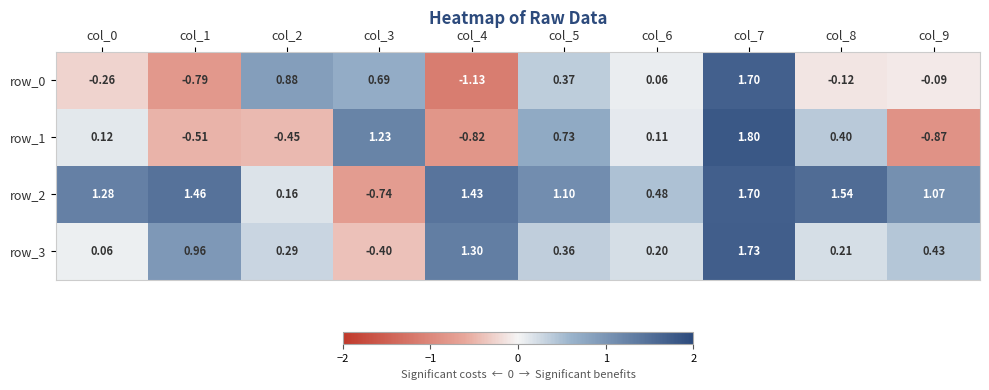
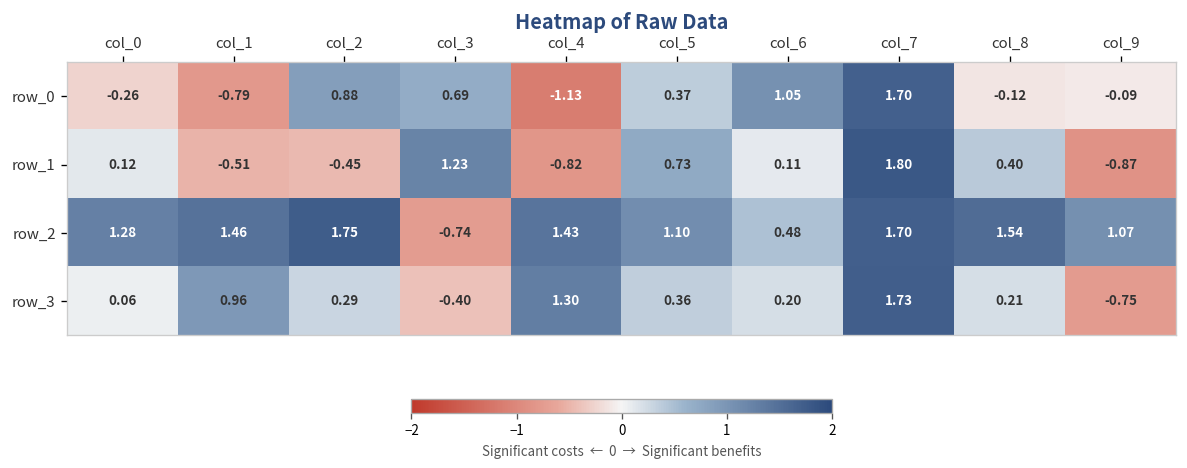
row_0, col_6: 0.06 -> 1.05
row_2, col_2: 0.16 -> 1.75
row_3, col_9: 0.43 -> -0.75
